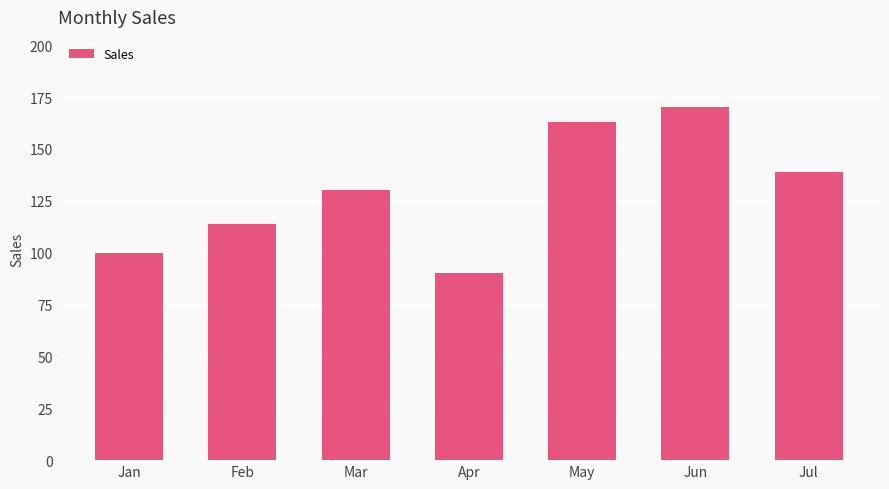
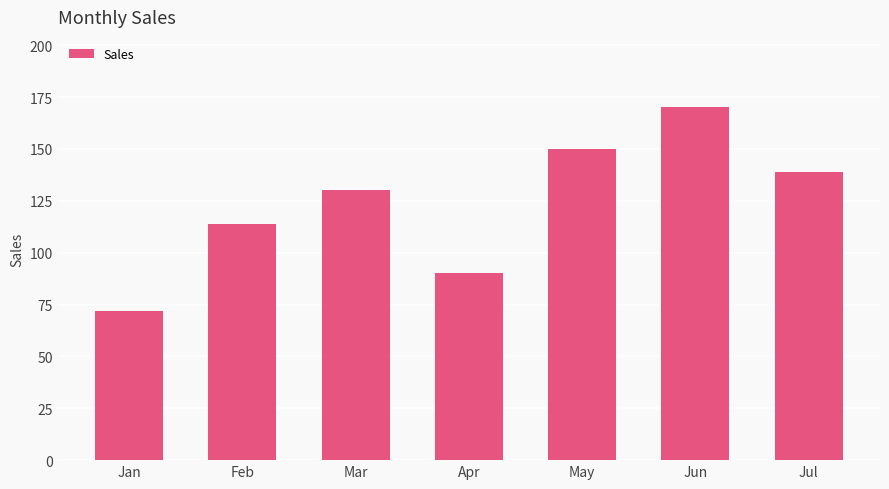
Jan: 100 -> 72
May: 163 -> 150
